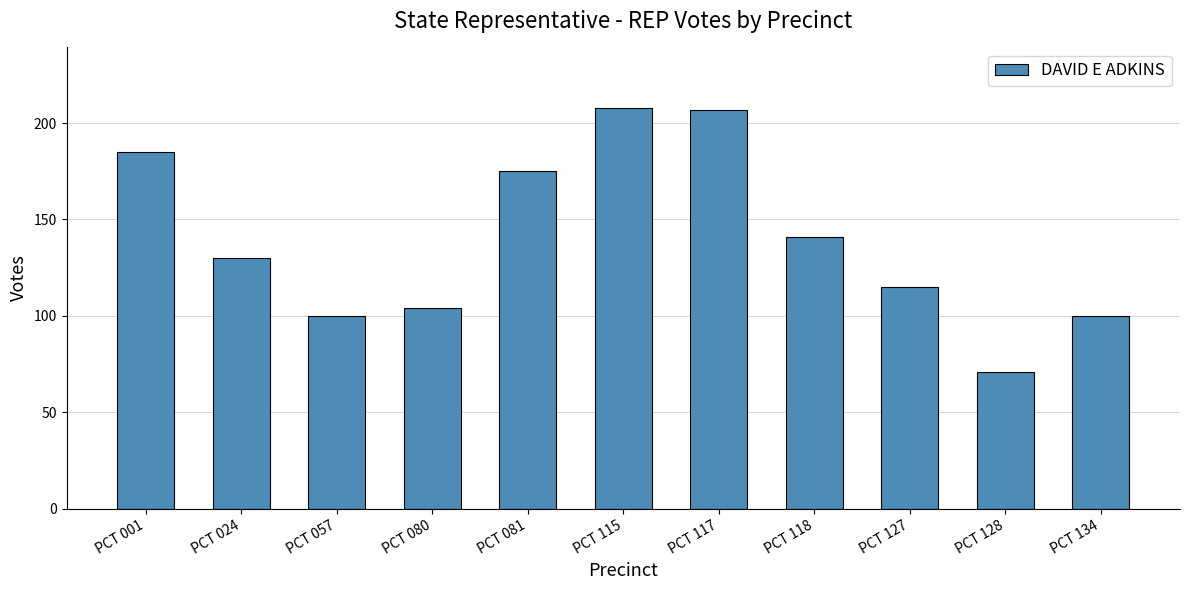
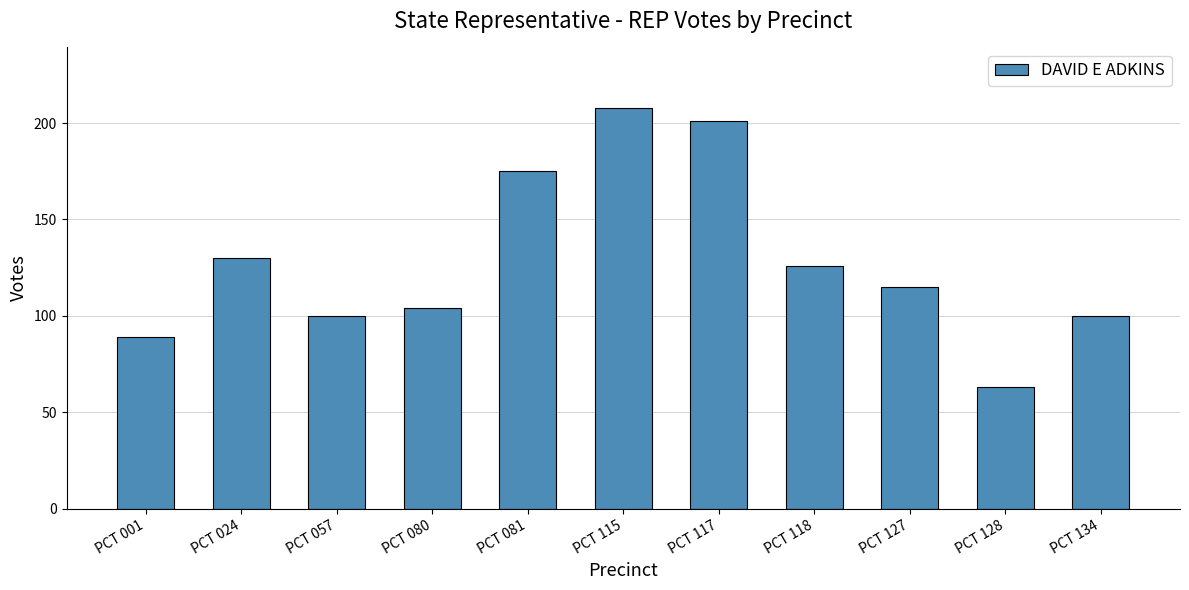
PCT 001: 185 -> 89
PCT 117: 207 -> 201
PCT 118: 141 -> 126
PCT 128: 71 -> 63
